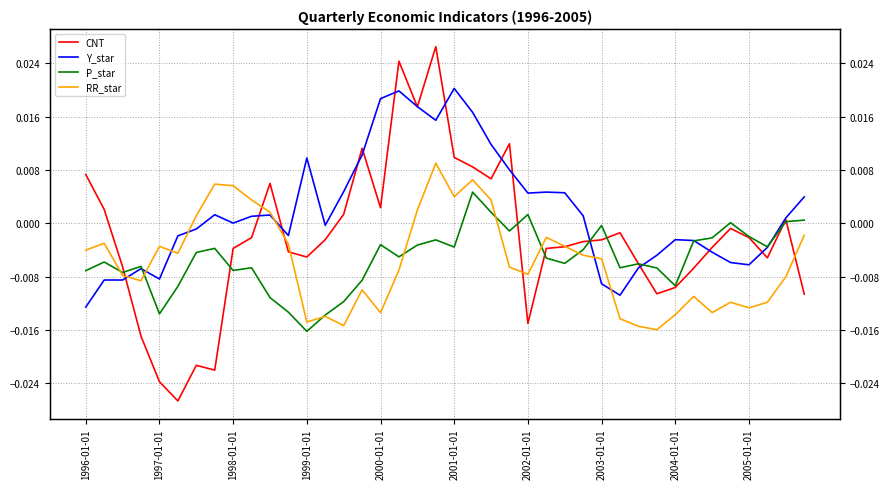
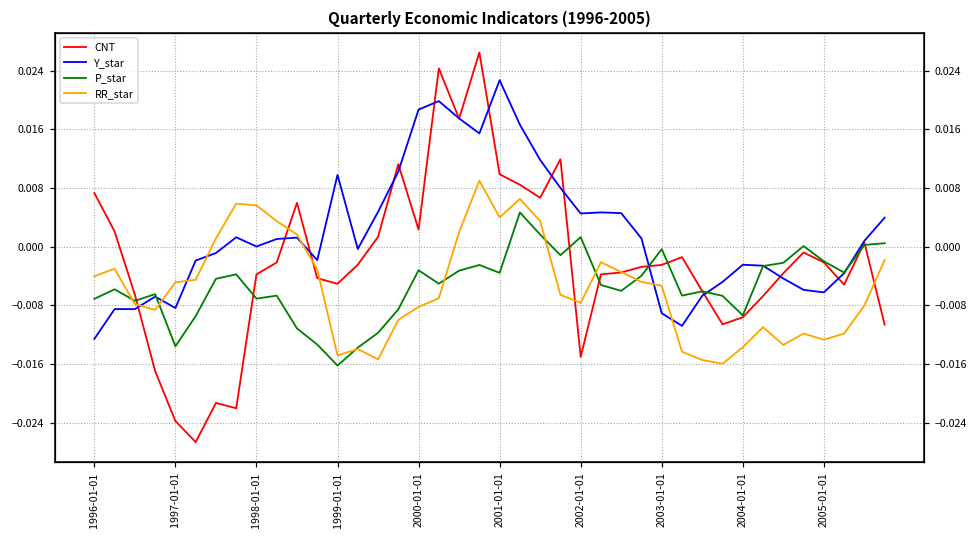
RR_star, 1997-01-01: -0.003 -> -0.005
RR_star, 2000-01-01: -0.013 -> -0.008
Y_star, 2001-01-01: 0.020 -> 0.023
